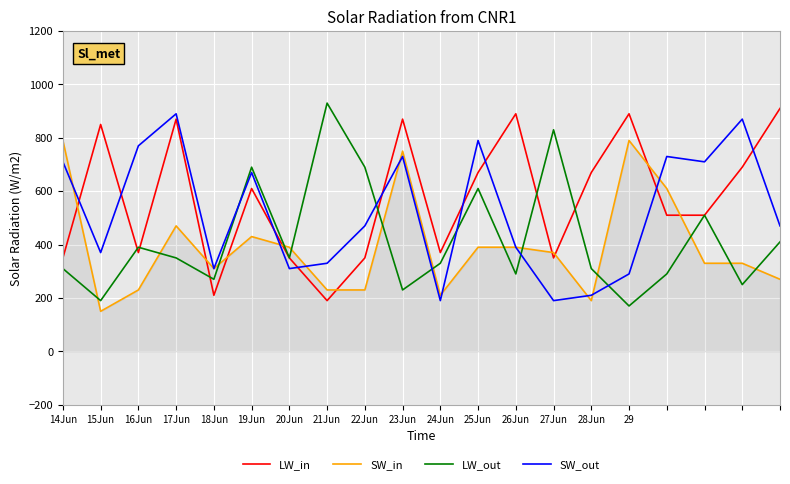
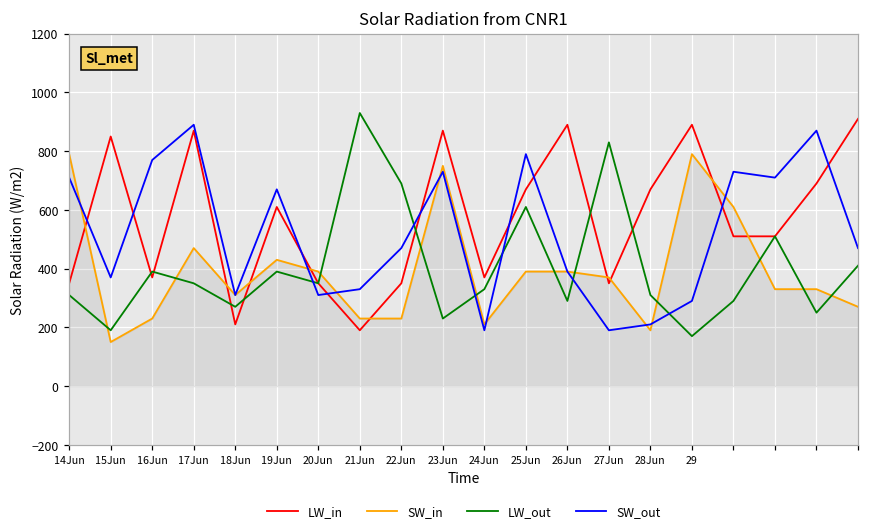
LW_out, 19Jun: 690 -> 390
